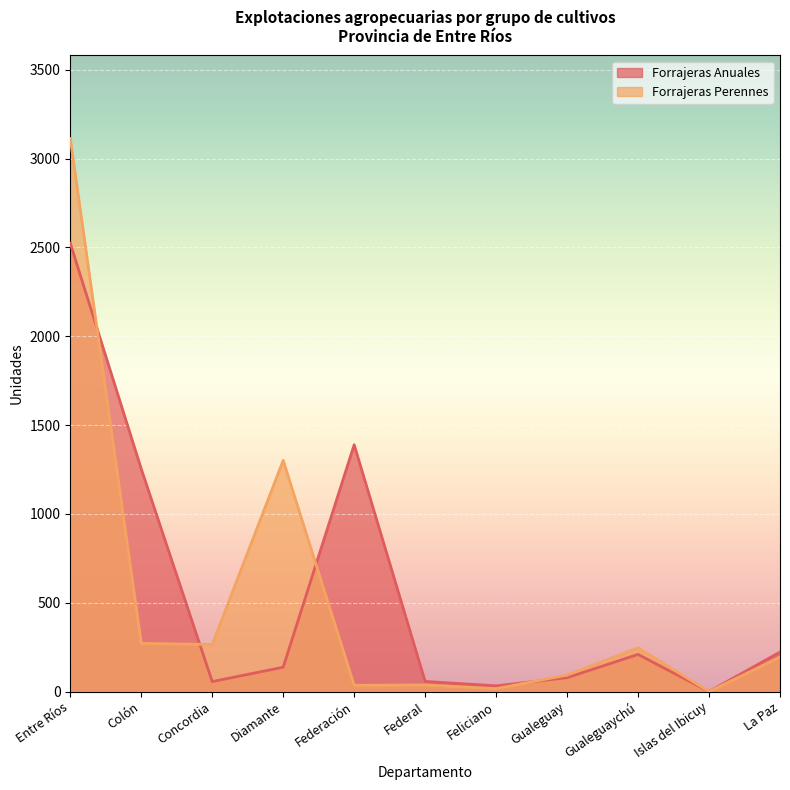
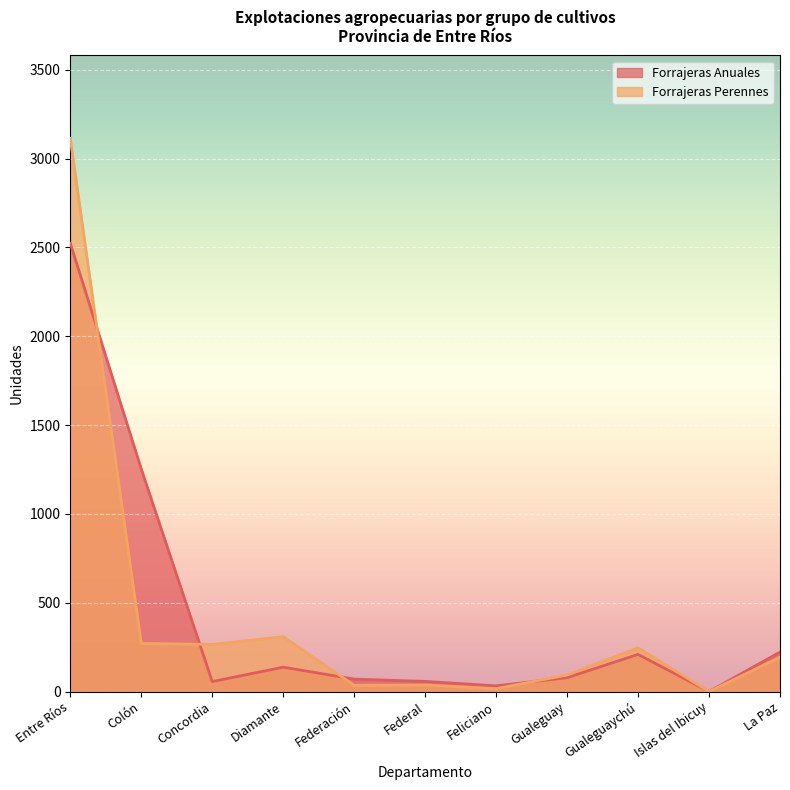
Forrajeras Perennes, Diamante: 1300 -> 310
Forrajeras Anuales, Federación: 1390 -> 70
